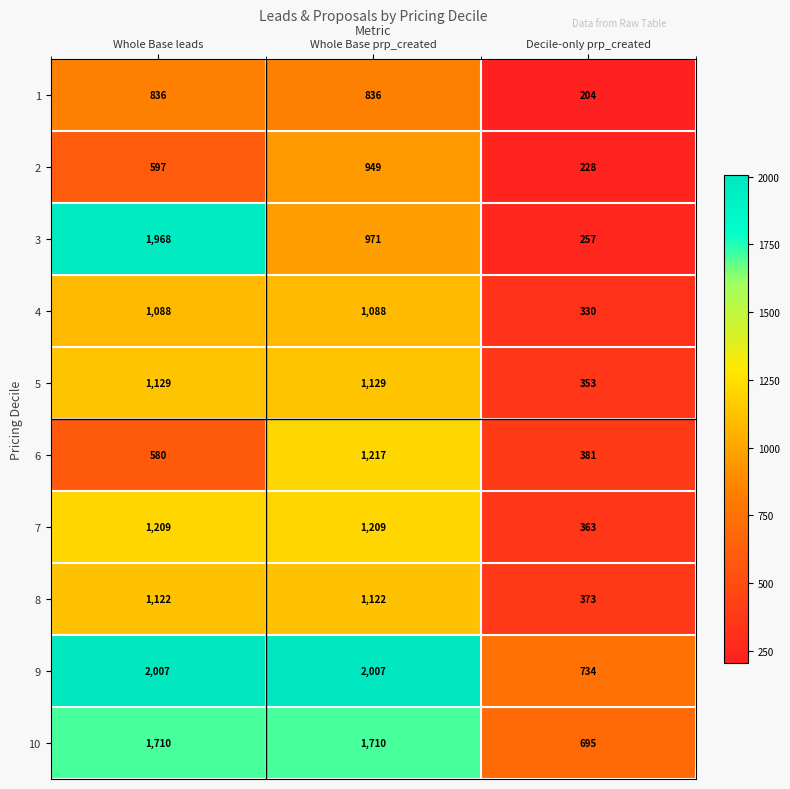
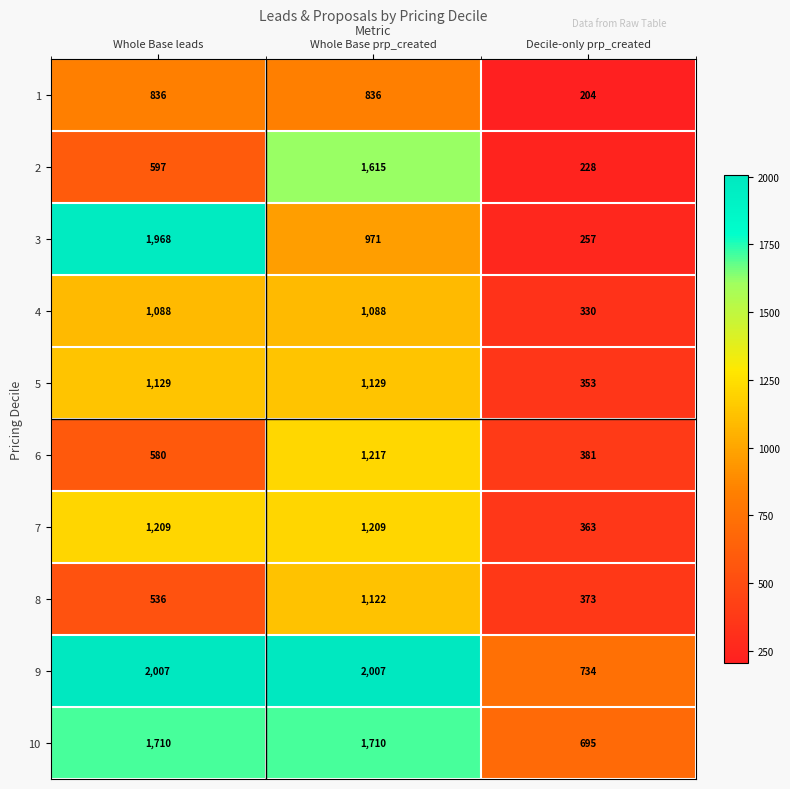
2, Whole Base prp_created: 949 -> 1,615
8, Whole Base leads: 1,122 -> 536
